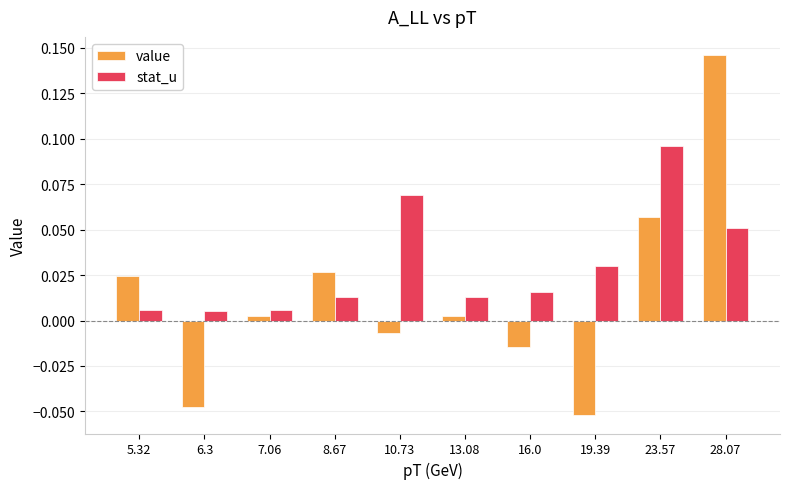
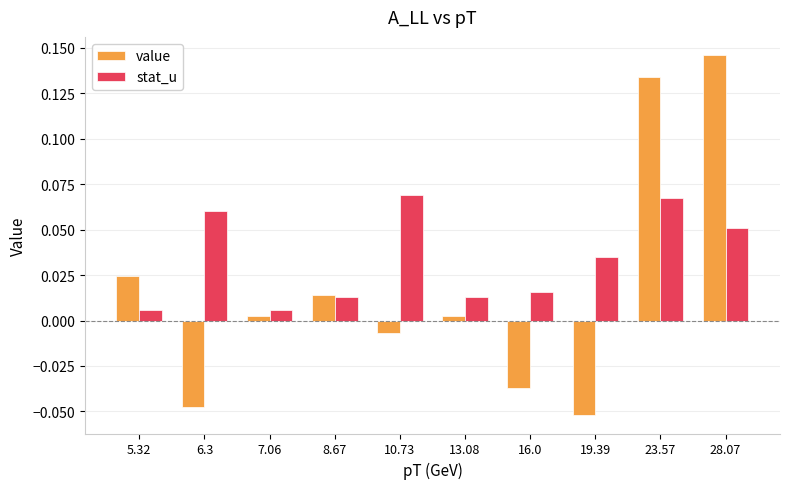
stat_u, 6.3: 0.005 -> 0.060
value, 8.67: 0.026 -> 0.014
value, 16.0: -0.015 -> -0.037
stat_u, 19.39: 0.030 -> 0.035
value, 23.57: 0.057 -> 0.134
stat_u, 23.57: 0.096 -> 0.067
